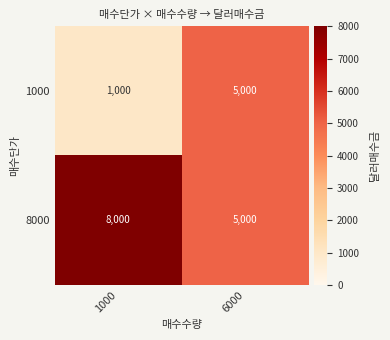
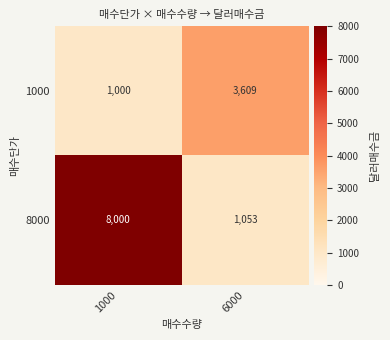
1000, 6000: 5,000 -> 3,609
8000, 6000: 5,000 -> 1,053
